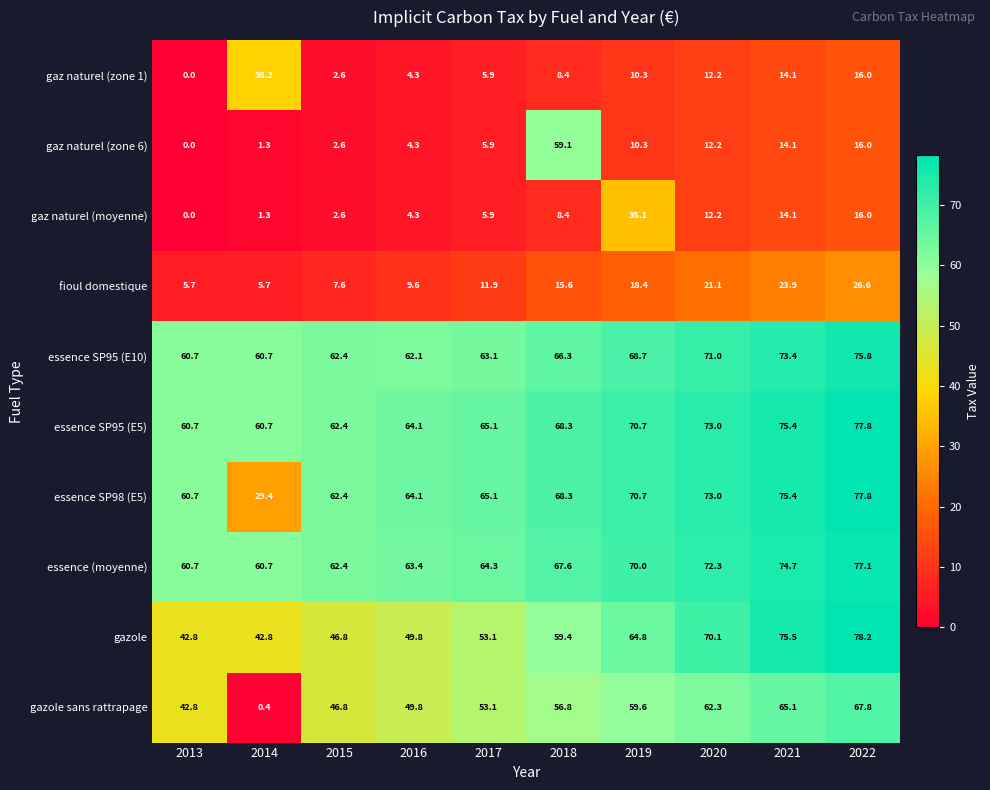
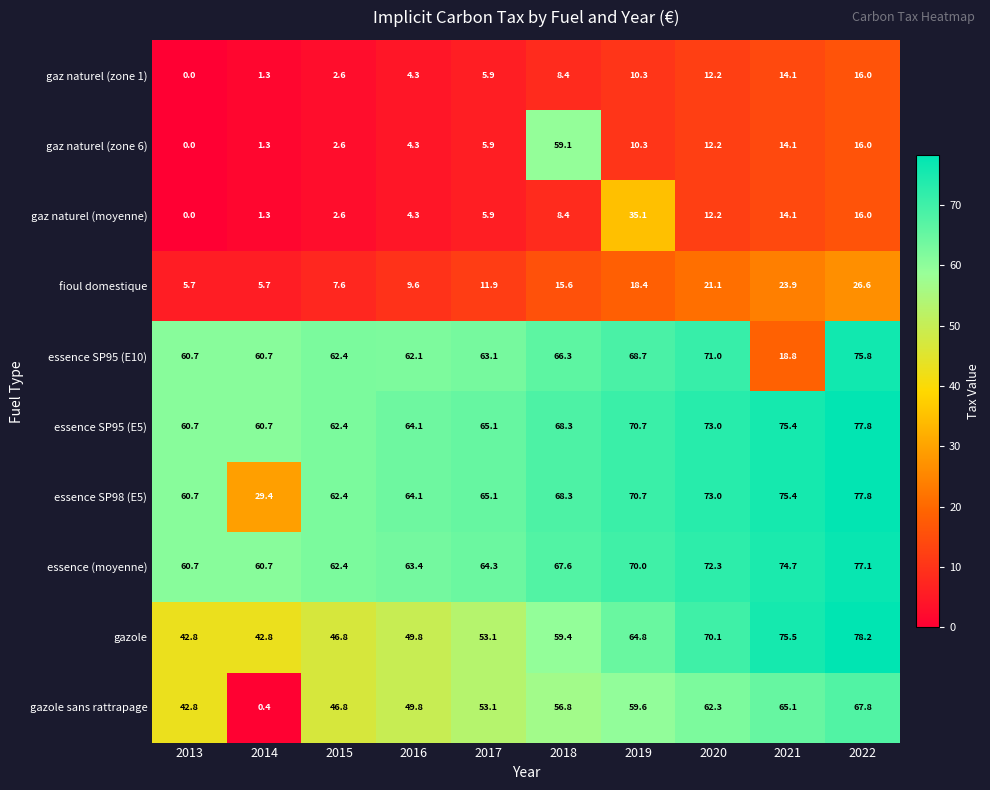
gaz naturel (zone 1), 2014: 38.2 -> 1.3
essence SP95 (E10), 2021: 73.4 -> 18.8
